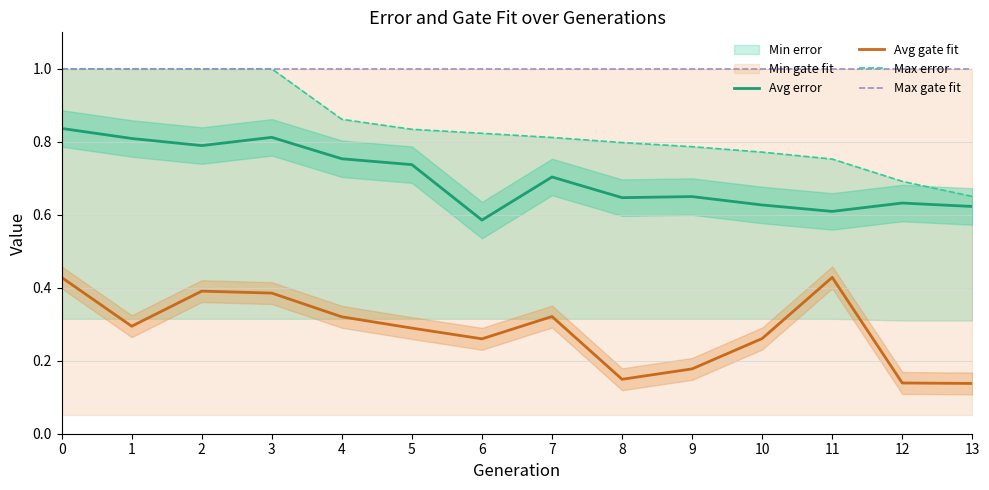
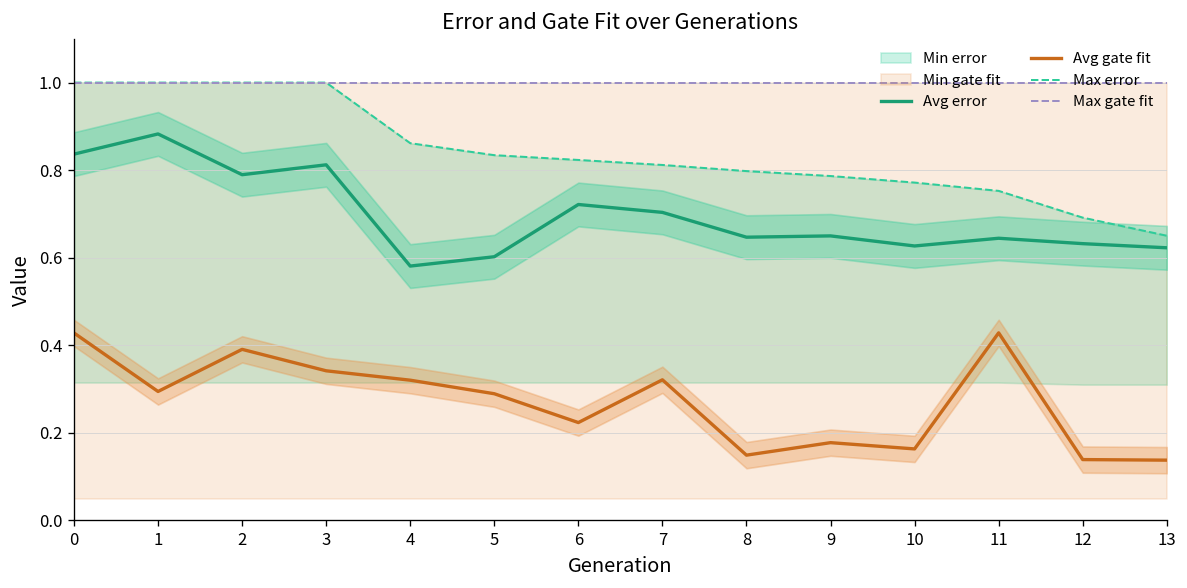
Avg error, 1: 0.81 -> 0.88
Avg gate fit, 3: 0.39 -> 0.34
Avg error, 4: 0.75 -> 0.58
Avg error, 5: 0.74 -> 0.60
Avg error, 6: 0.59 -> 0.72
Avg gate fit, 6: 0.26 -> 0.22
Avg gate fit, 10: 0.26 -> 0.16
Avg error, 11: 0.61 -> 0.64
